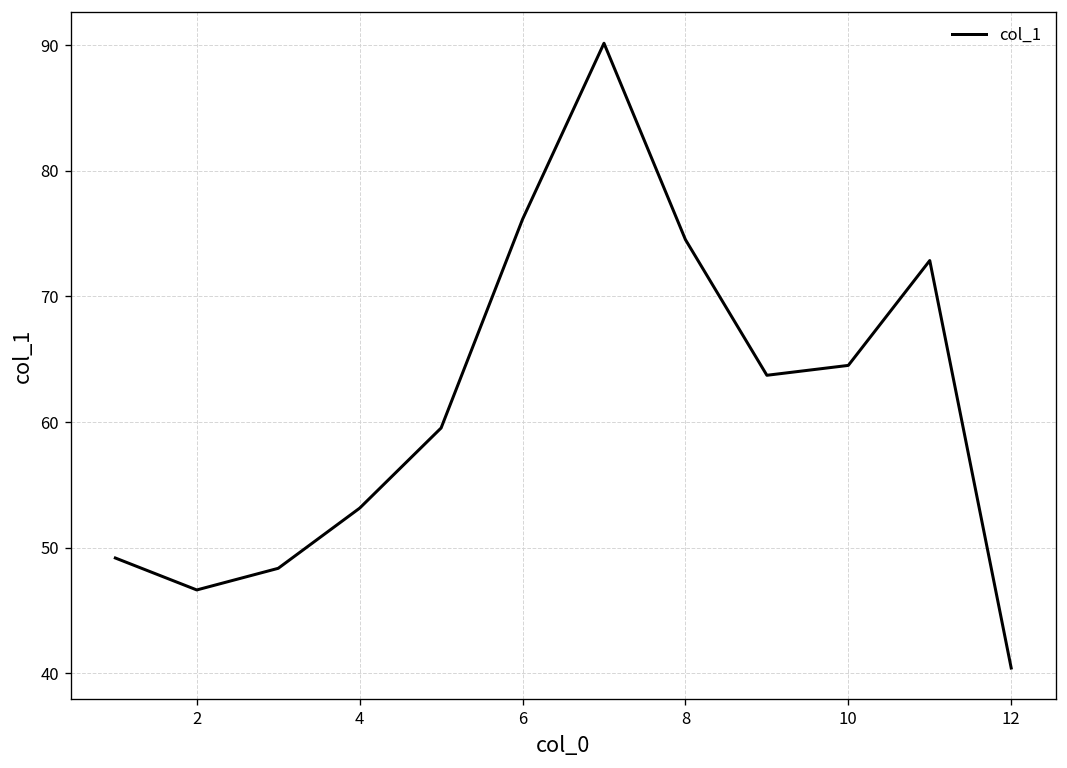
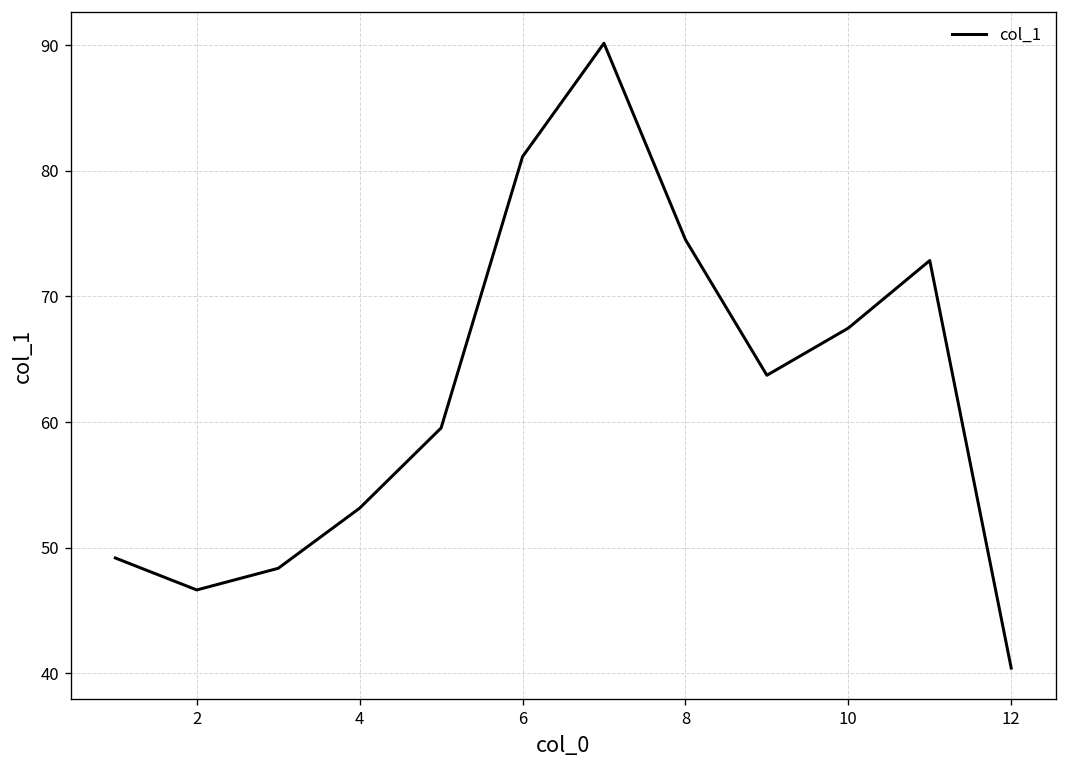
6: 76.1 -> 81.1
10: 64.5 -> 67.5
